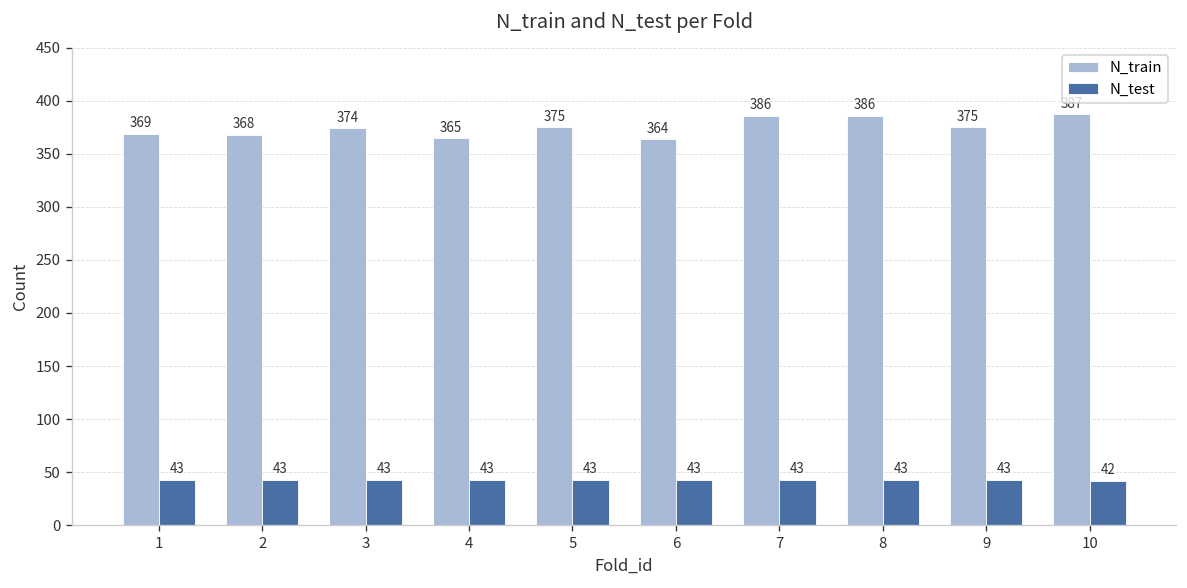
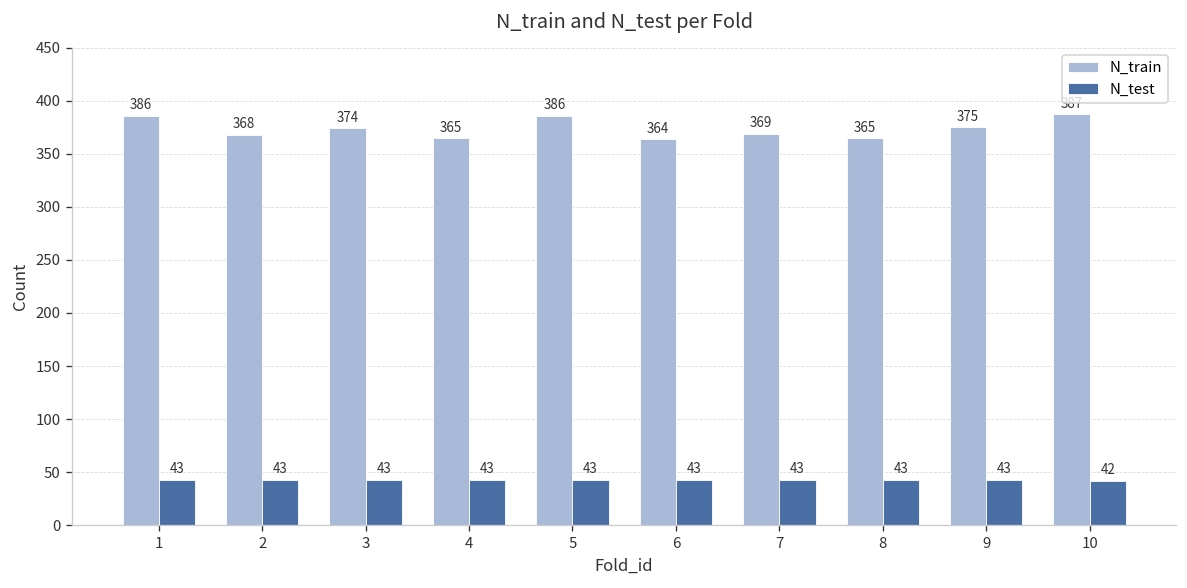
N_train, 1: 369 -> 386
N_train, 5: 375 -> 386
N_train, 7: 386 -> 369
N_train, 8: 386 -> 365
